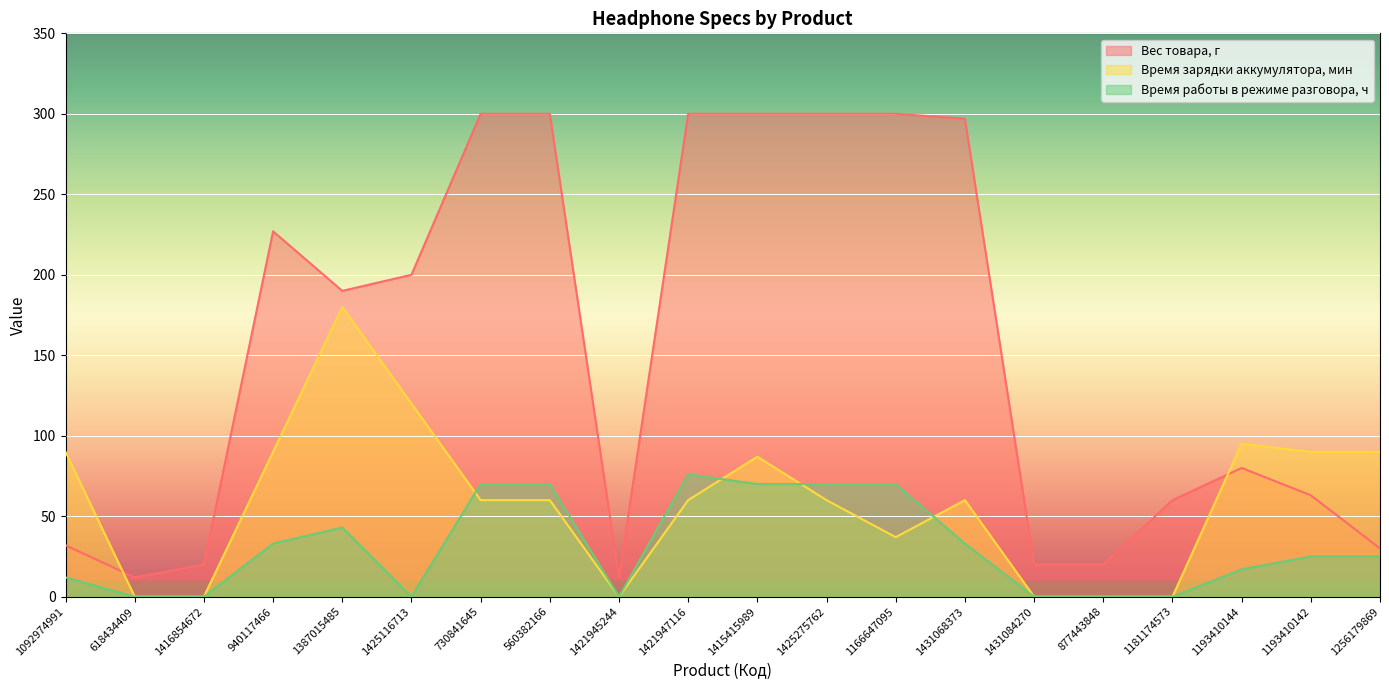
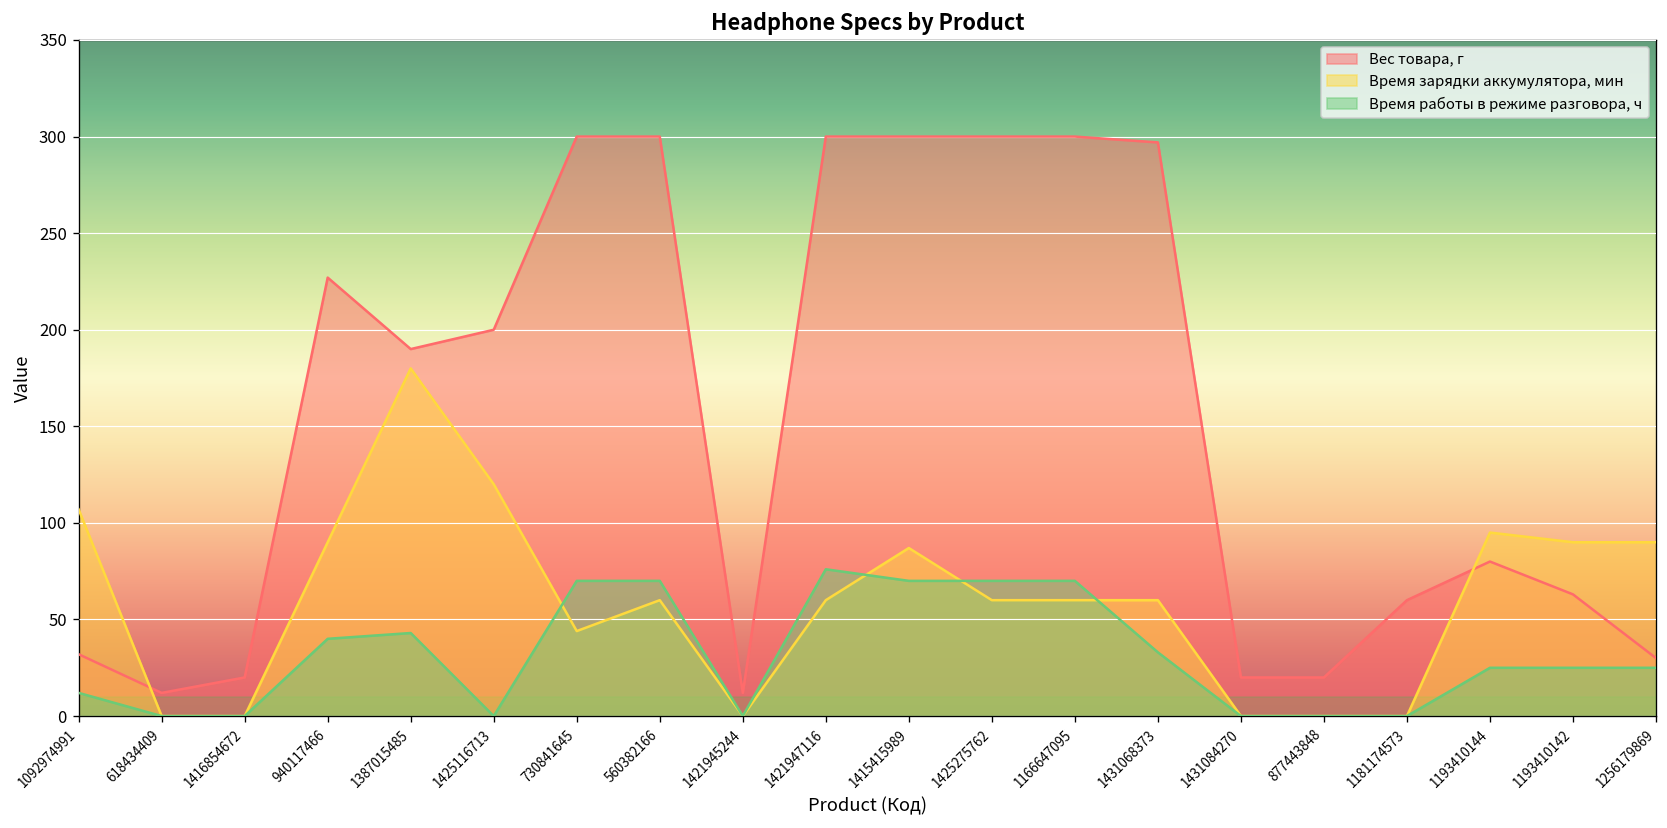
Время зарядки аккумулятора, мин, 1092974991: 90 -> 107
Время работы в режиме разговора, ч, 940117466: 33 -> 40
Время зарядки аккумулятора, мин, 730841645: 60 -> 44
Время зарядки аккумулятора, мин, 1166647095: 37 -> 60
Время работы в режиме разговора, ч, 1193410144: 17 -> 25
